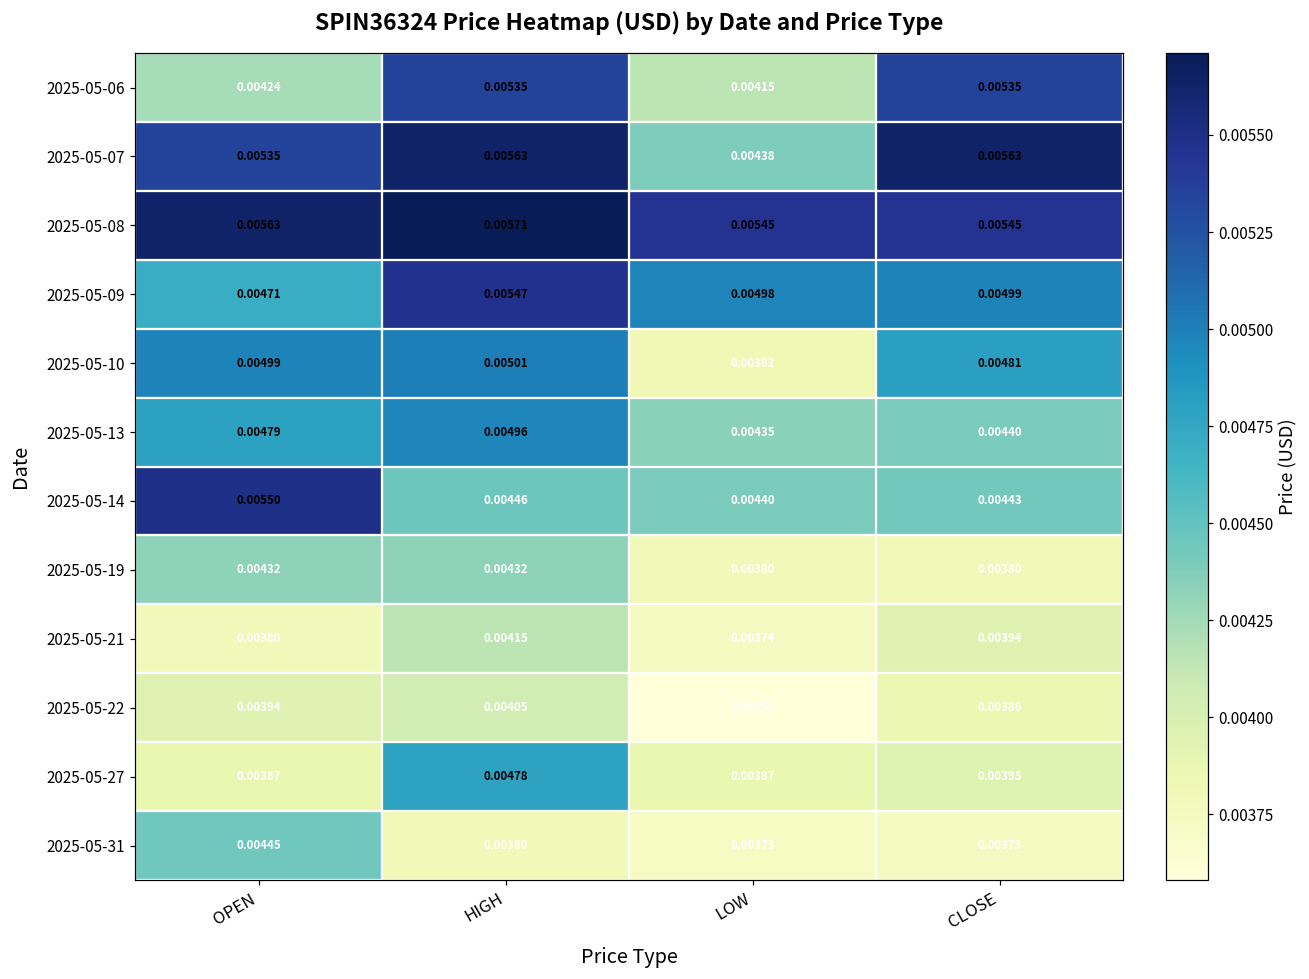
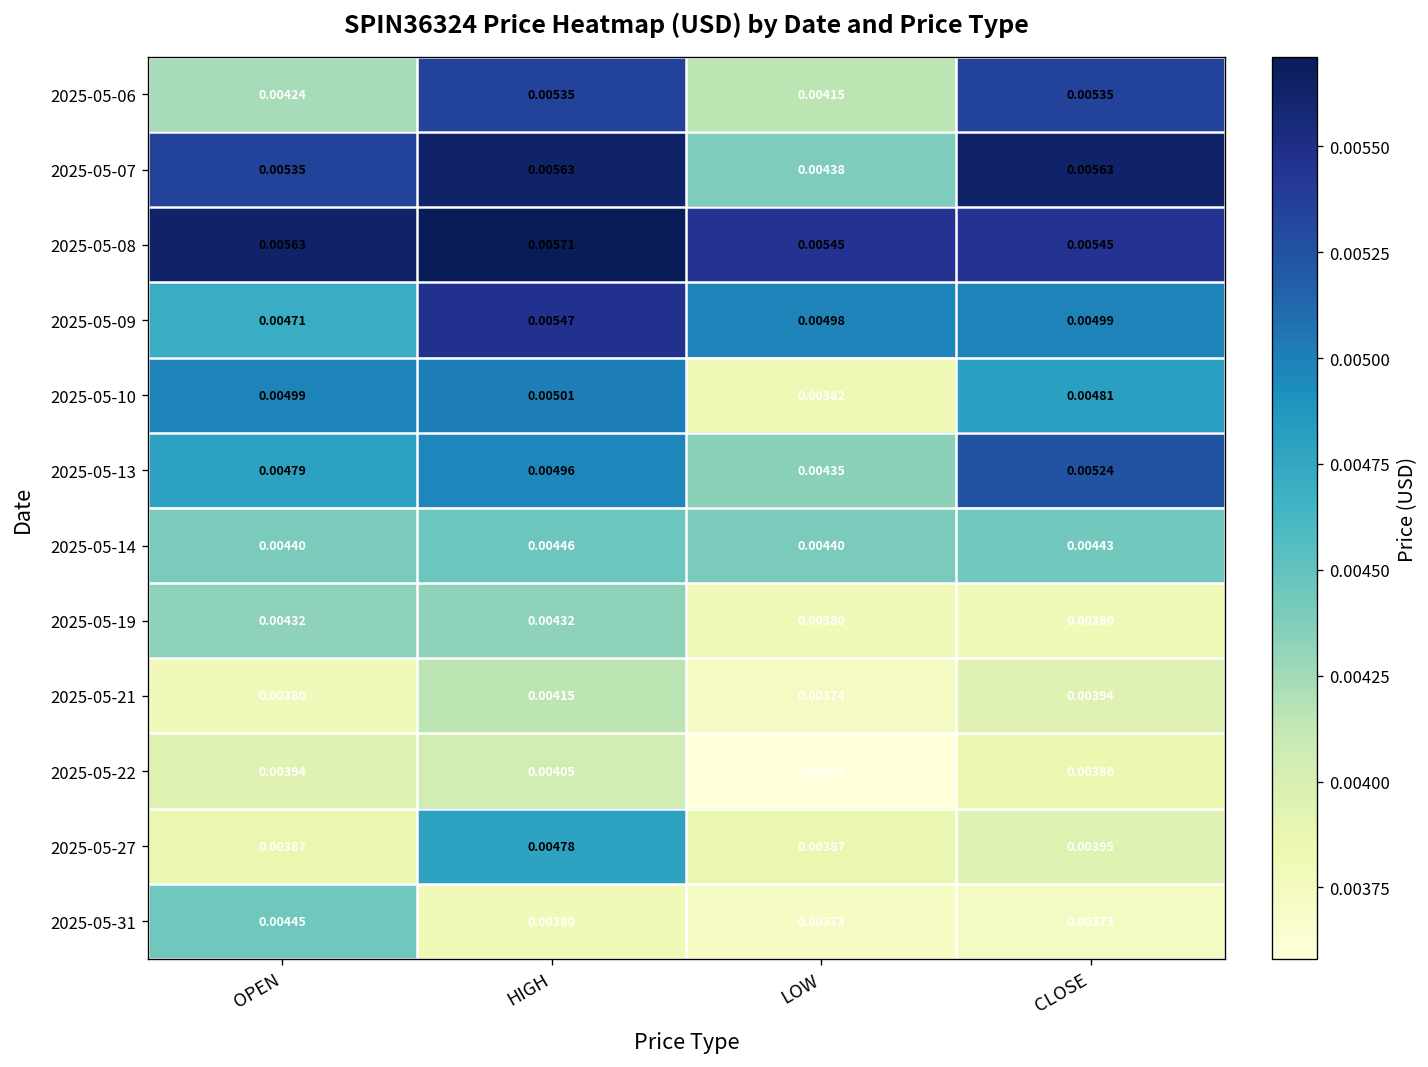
2025-05-13, CLOSE: 0.00440 -> 0.00524
2025-05-14, OPEN: 0.00550 -> 0.00440
